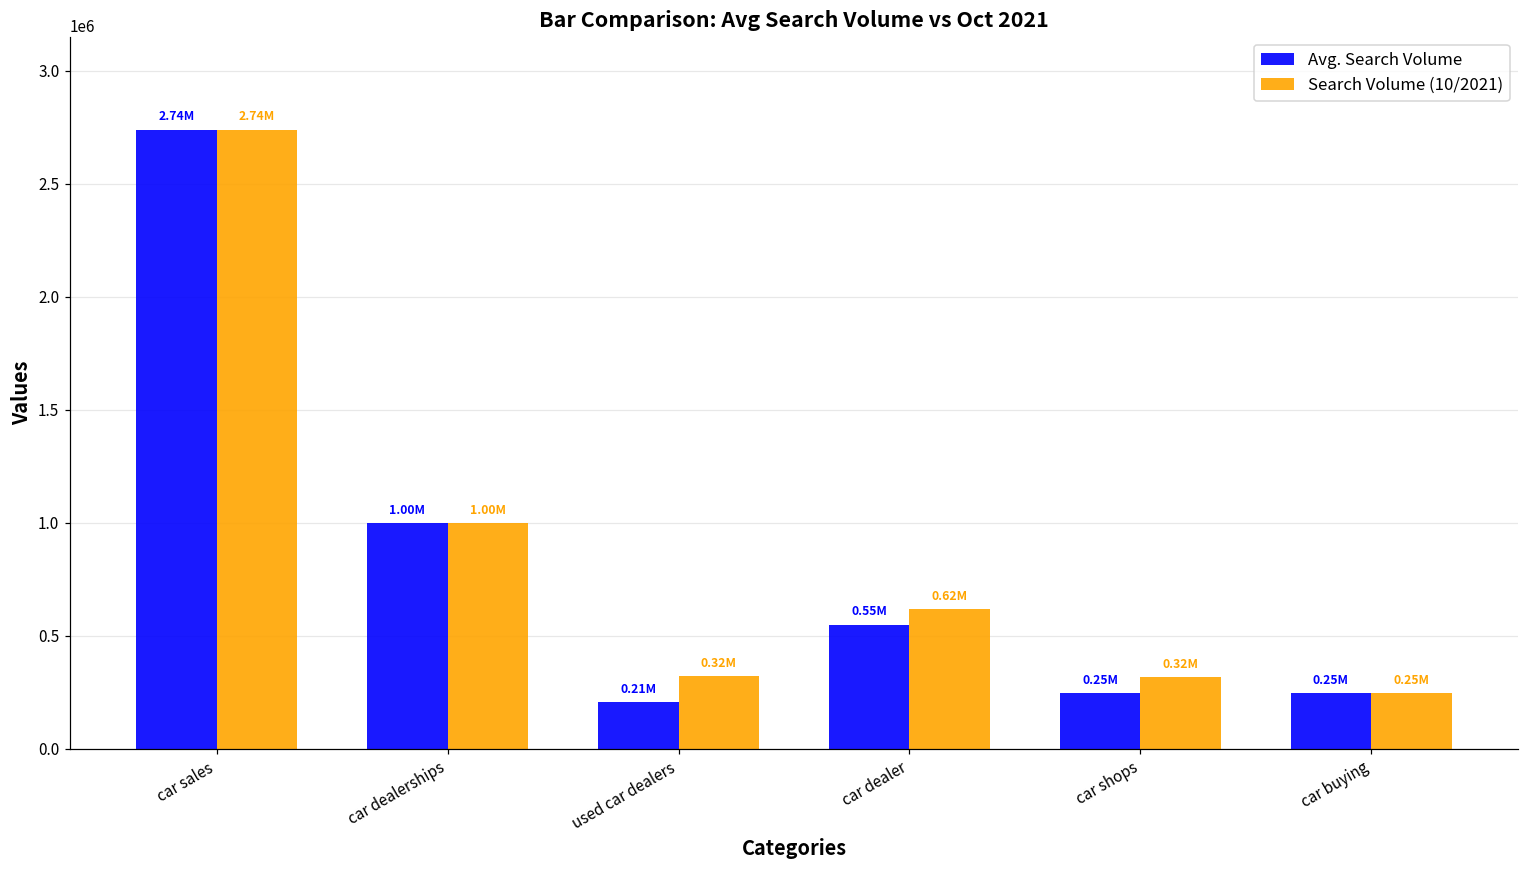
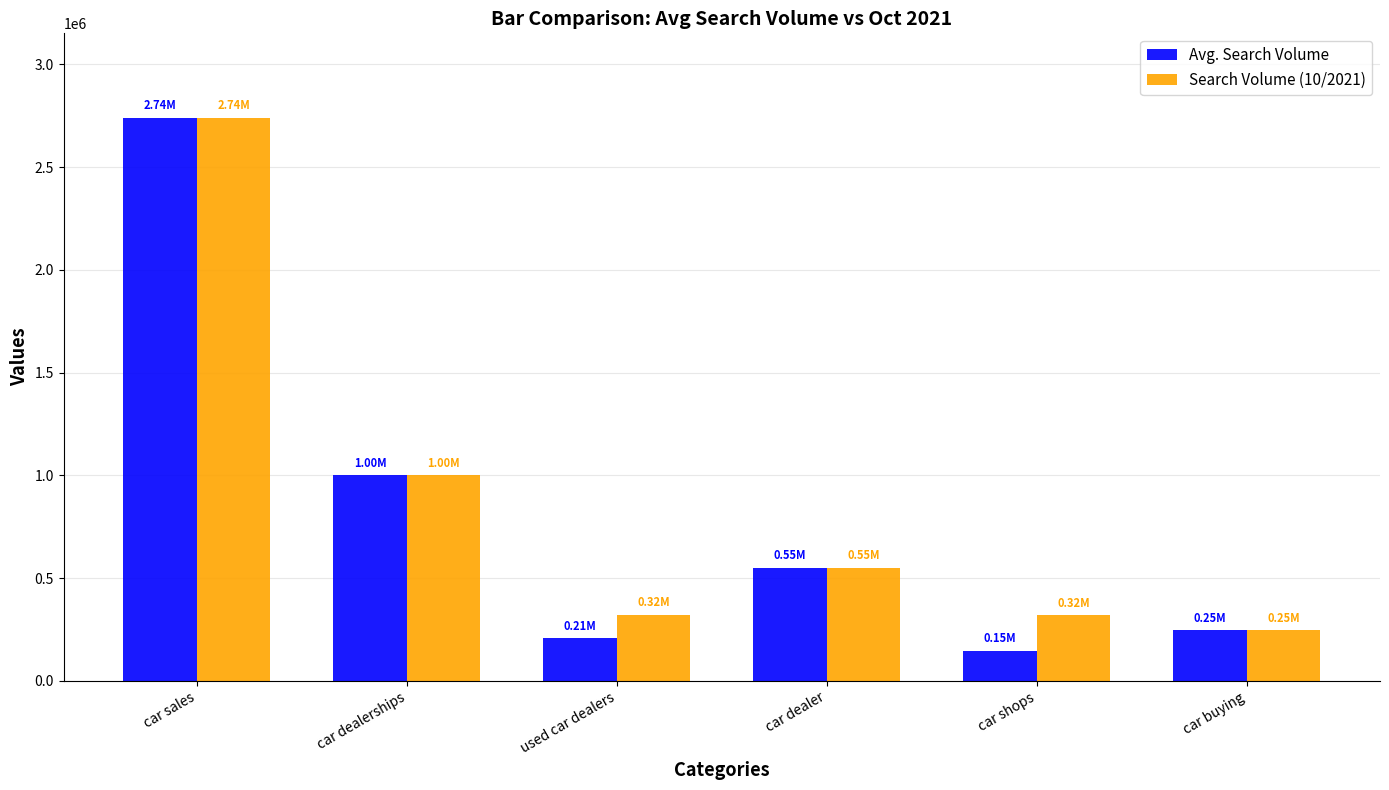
Search Volume (10/2021), car dealer: 0.62M -> 0.55M
Avg. Search Volume, car shops: 0.25M -> 0.15M
